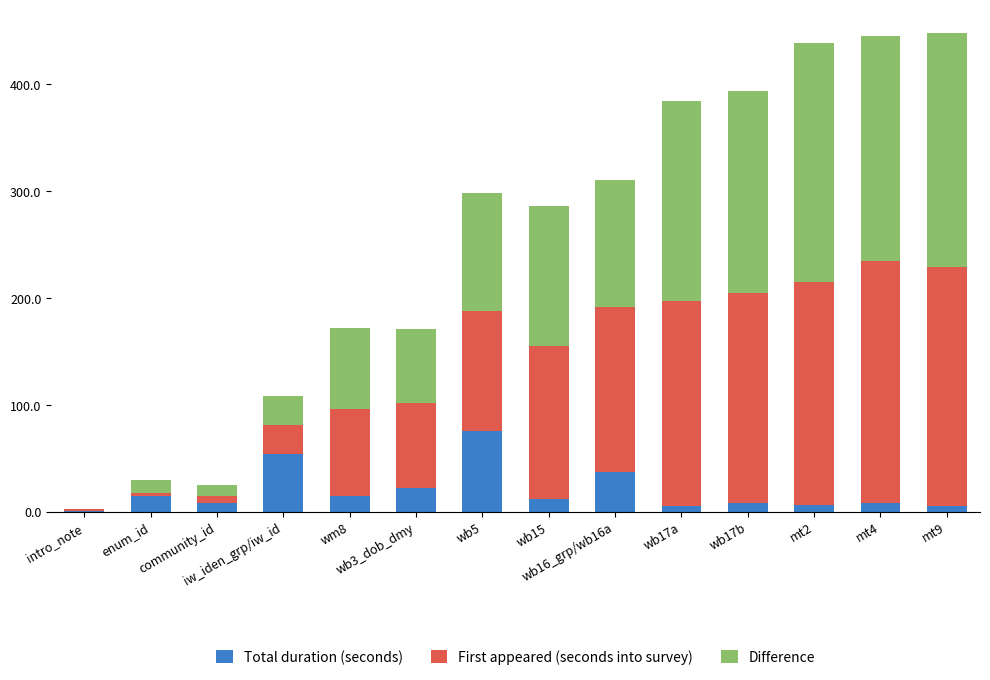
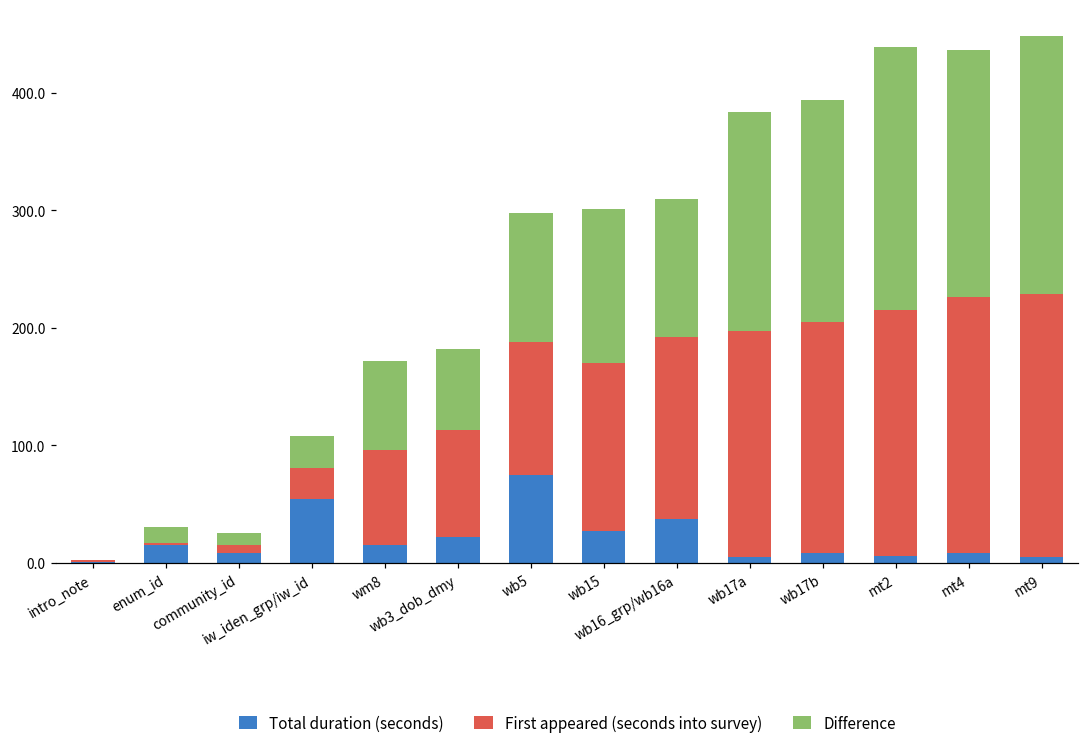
First appeared (seconds into survey), wb3_dob_dmy: 80 -> 91
Total duration (seconds), wb15: 12 -> 27
First appeared (seconds into survey), mt4: 227 -> 218
